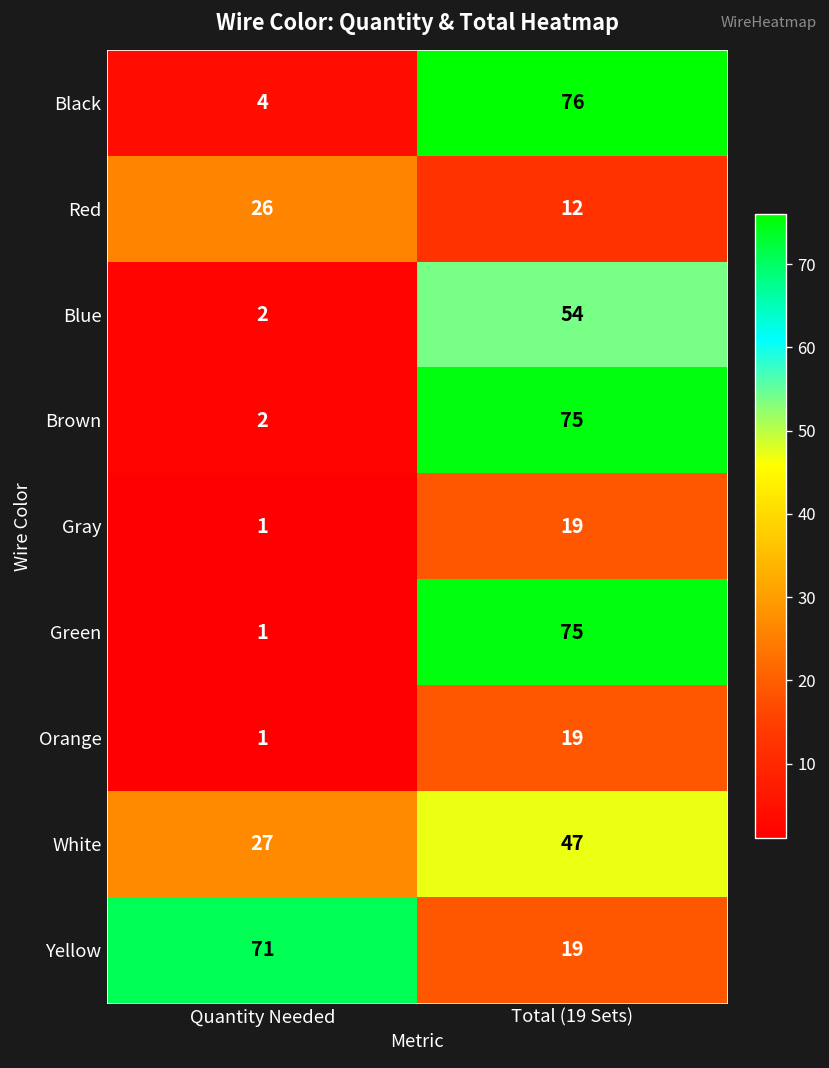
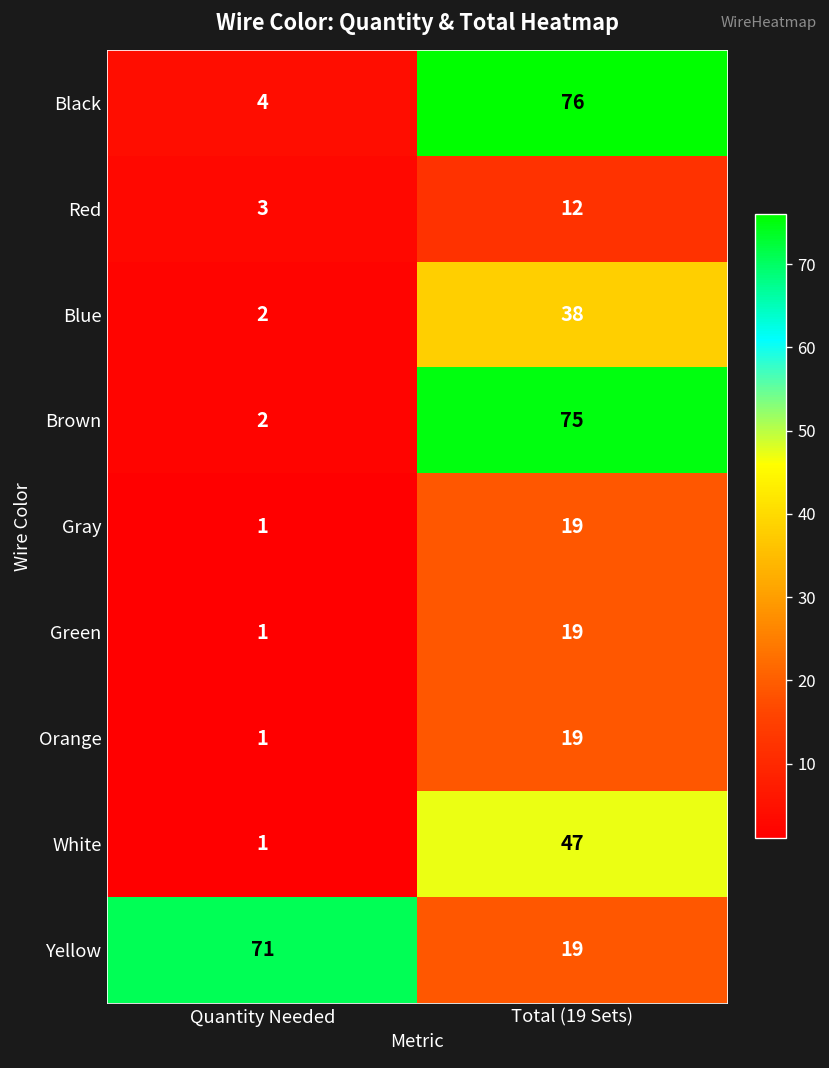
Red, Quantity Needed: 26 -> 3
Blue, Total (19 Sets): 54 -> 38
Green, Total (19 Sets): 75 -> 19
White, Quantity Needed: 27 -> 1
